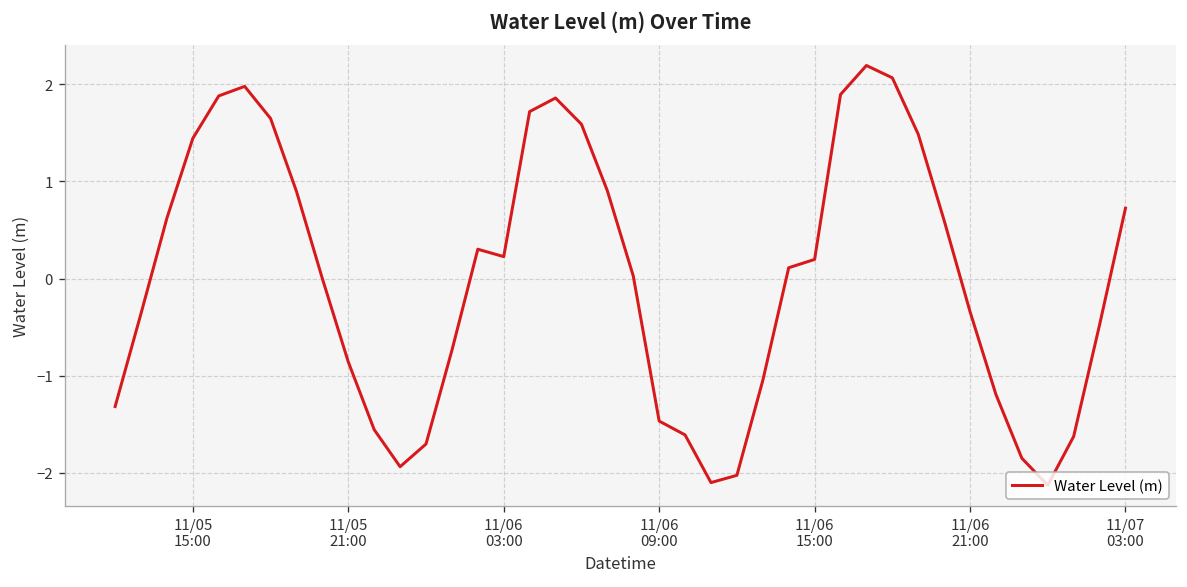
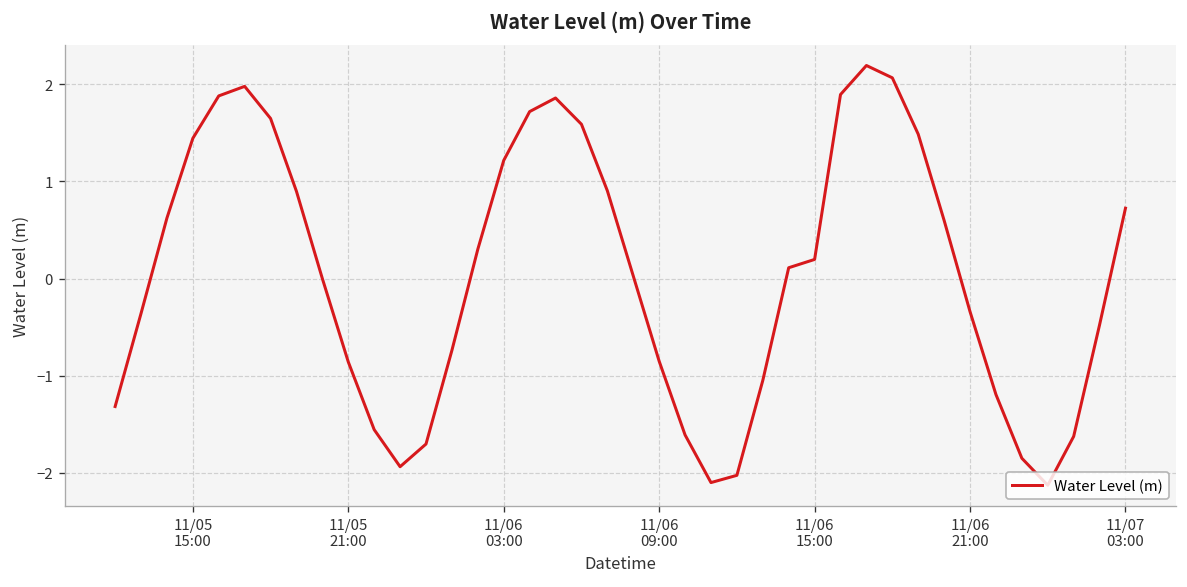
11/06 03:00: 0.2 -> 1.2
11/06 09:00: -1.5 -> -0.9
